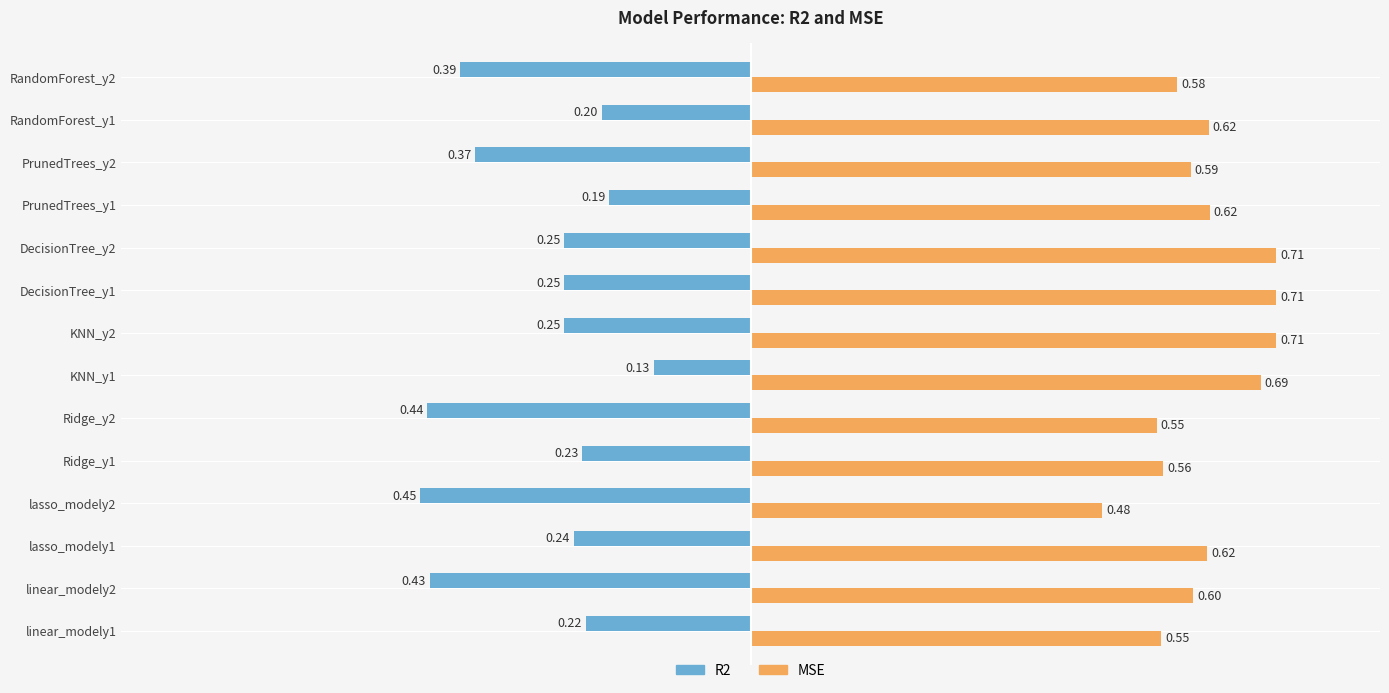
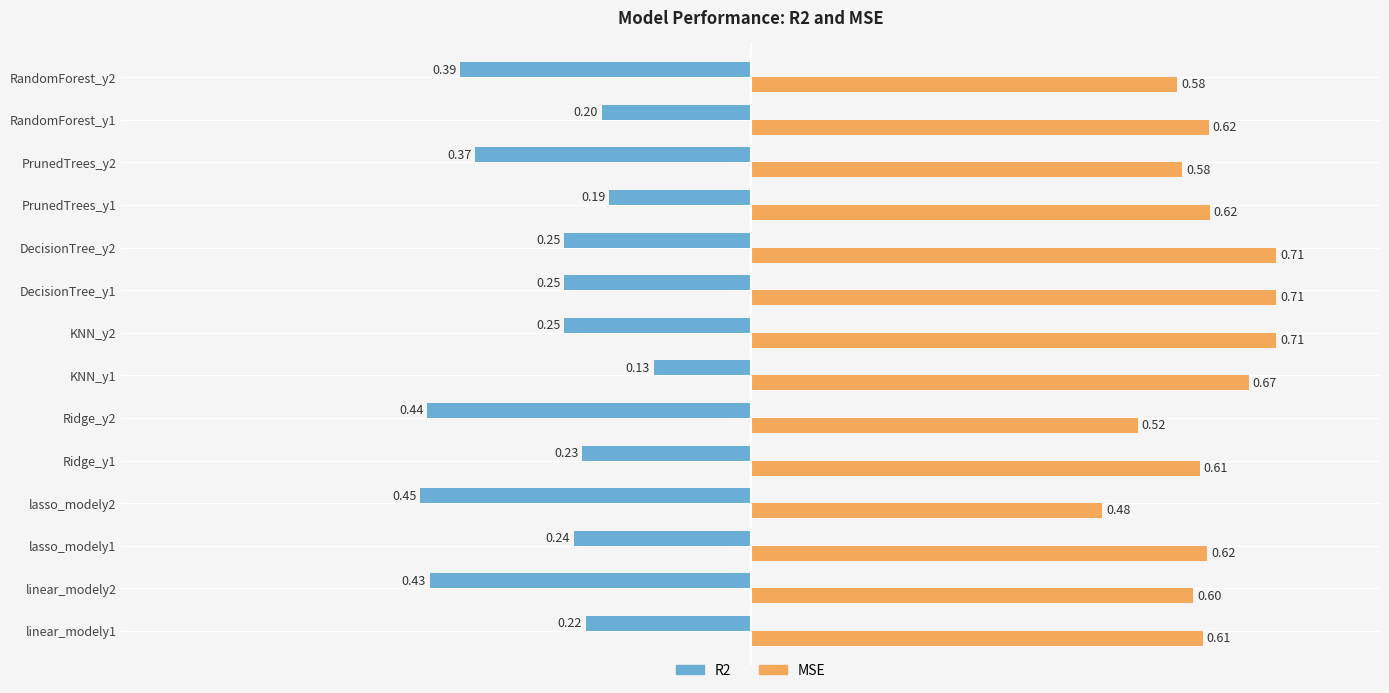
MSE, PrunedTrees_y2: 0.59 -> 0.58
MSE, KNN_y1: 0.69 -> 0.67
MSE, Ridge_y2: 0.55 -> 0.52
MSE, Ridge_y1: 0.56 -> 0.61
MSE, linear_modely1: 0.55 -> 0.61
